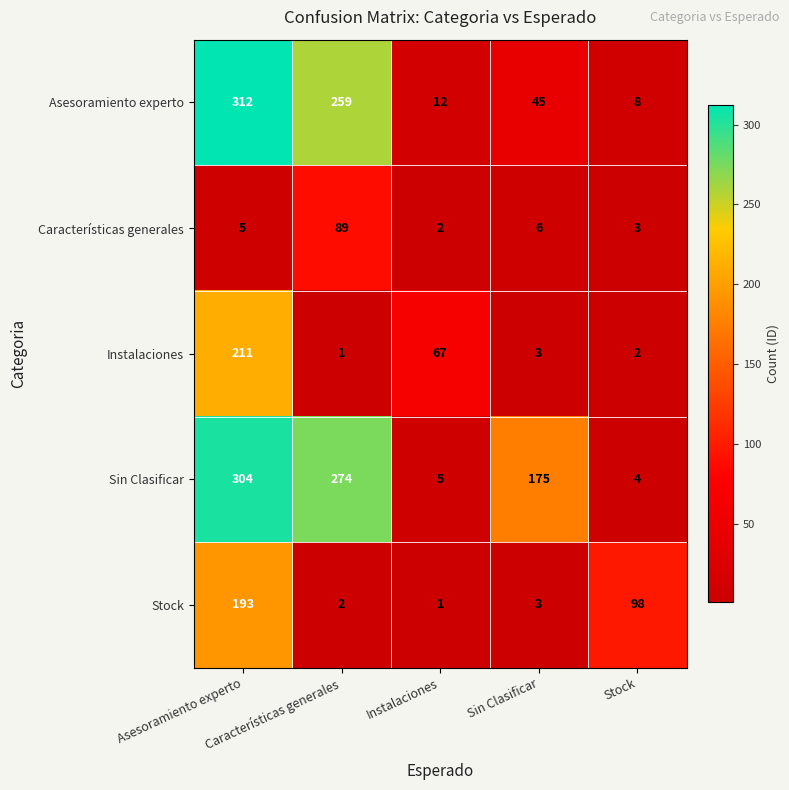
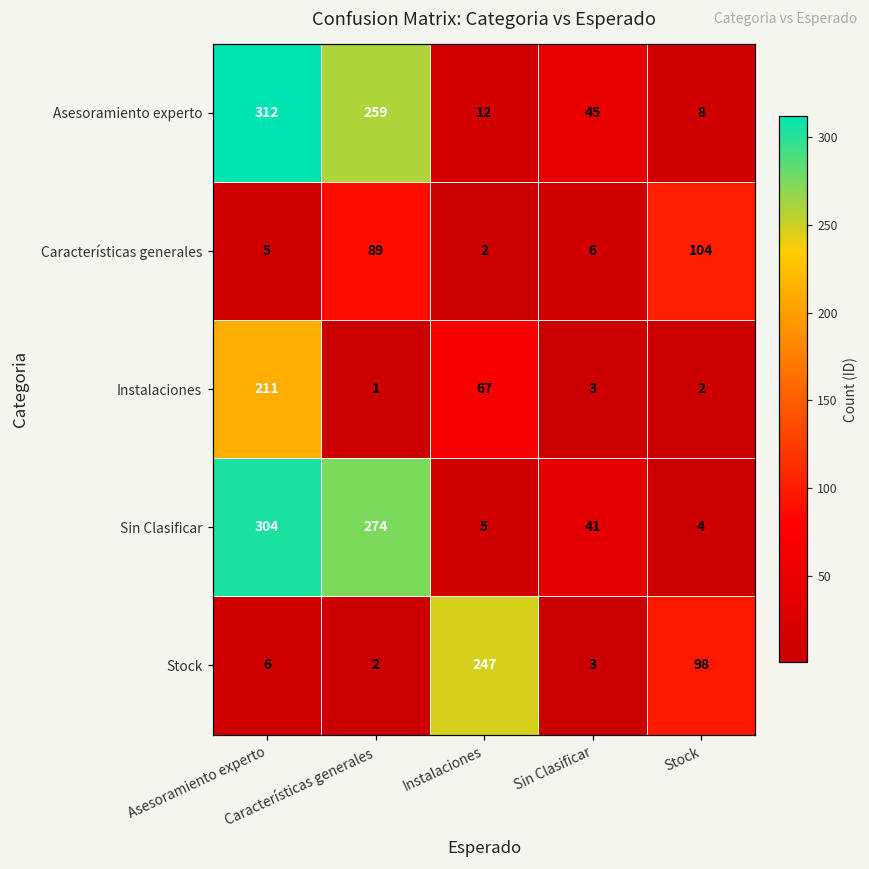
Características generales, Stock: 3 -> 104
Sin Clasificar, Sin Clasificar: 175 -> 41
Stock, Asesoramiento experto: 193 -> 6
Stock, Instalaciones: 1 -> 247
